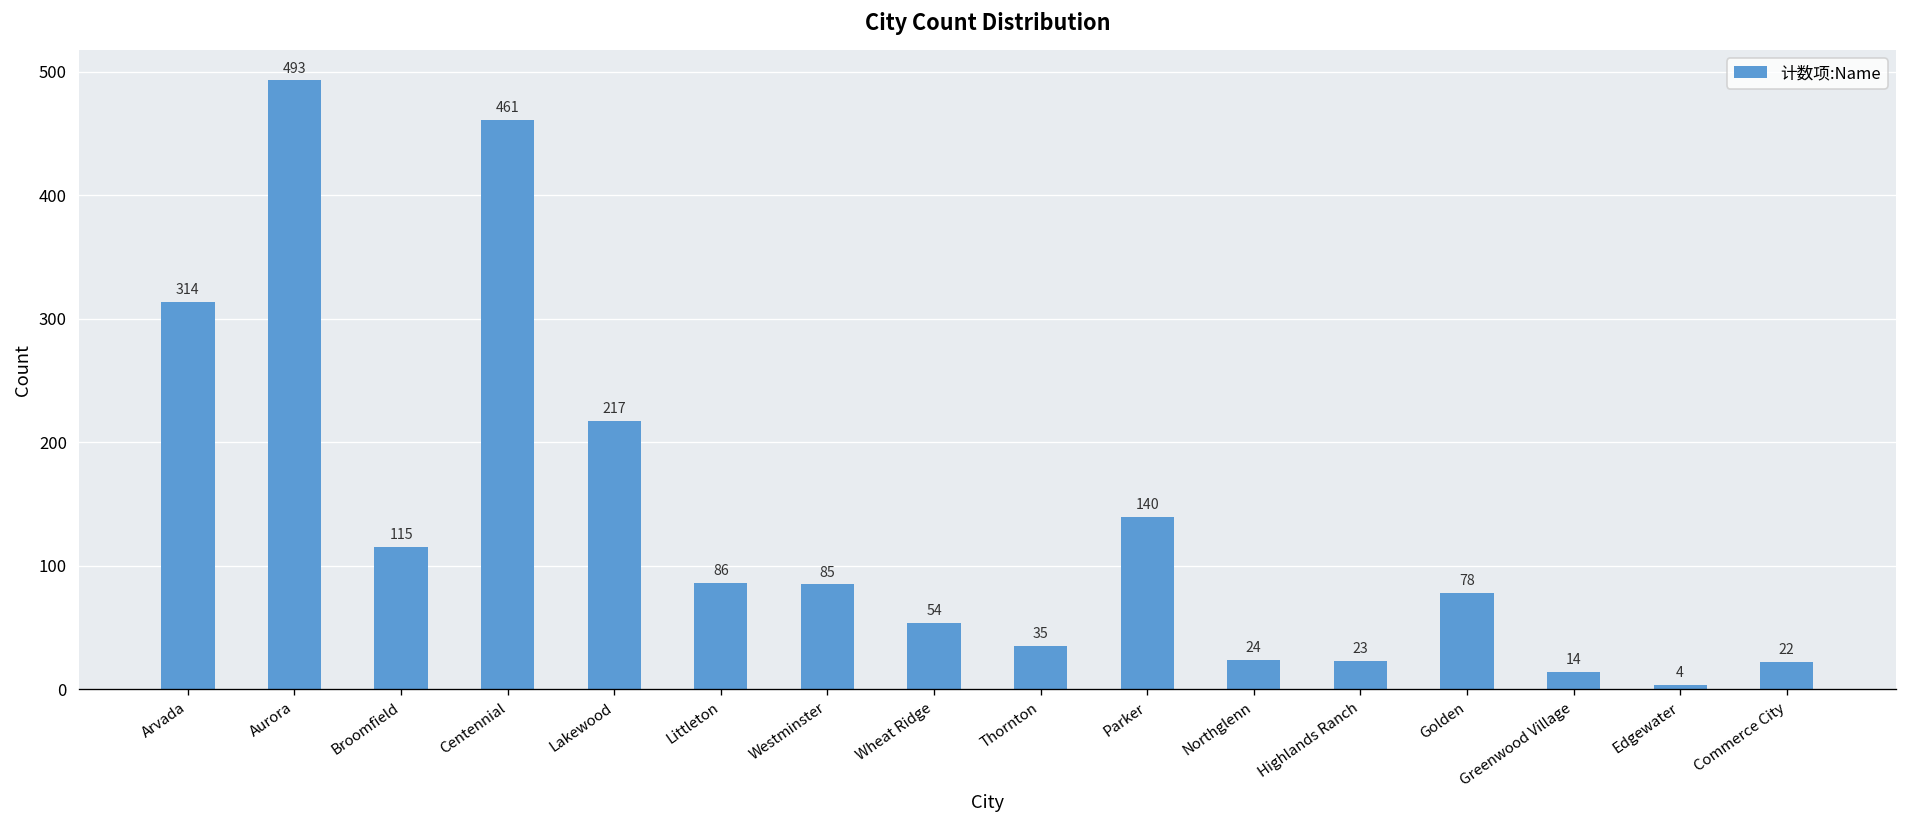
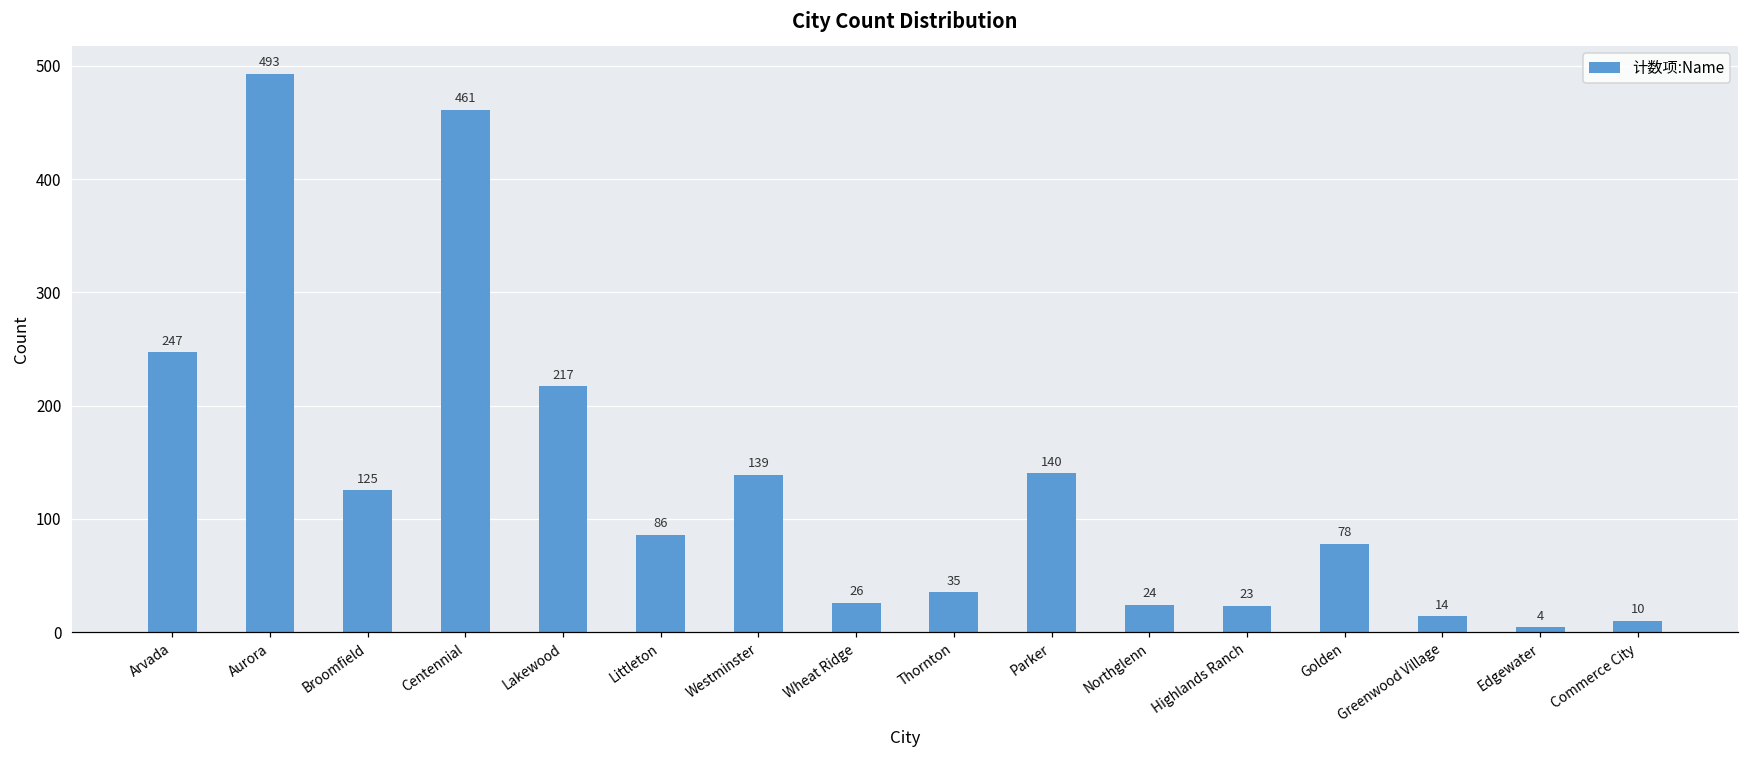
Arvada: 314 -> 247
Broomfield: 115 -> 125
Westminster: 85 -> 139
Wheat Ridge: 54 -> 26
Commerce City: 22 -> 10
